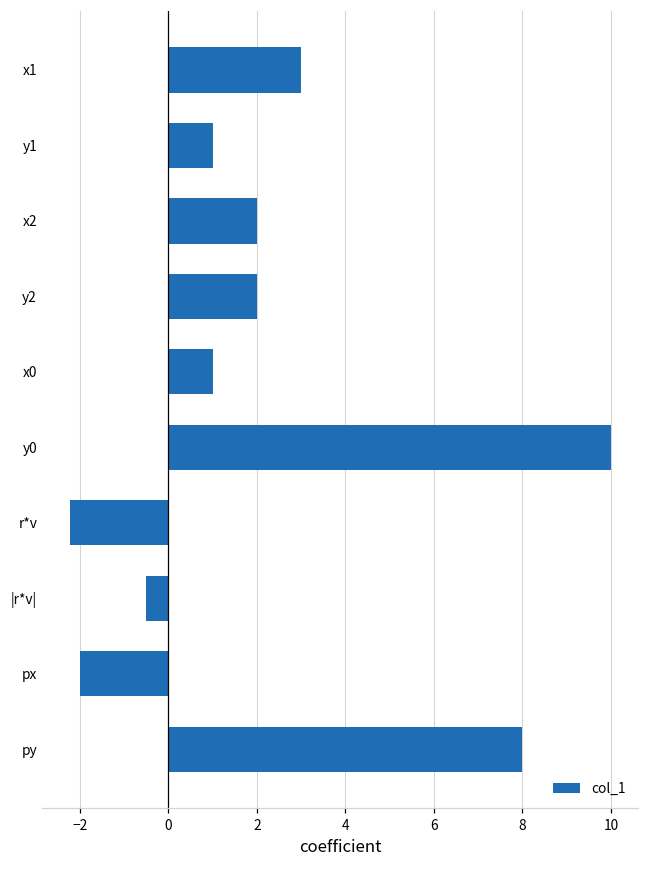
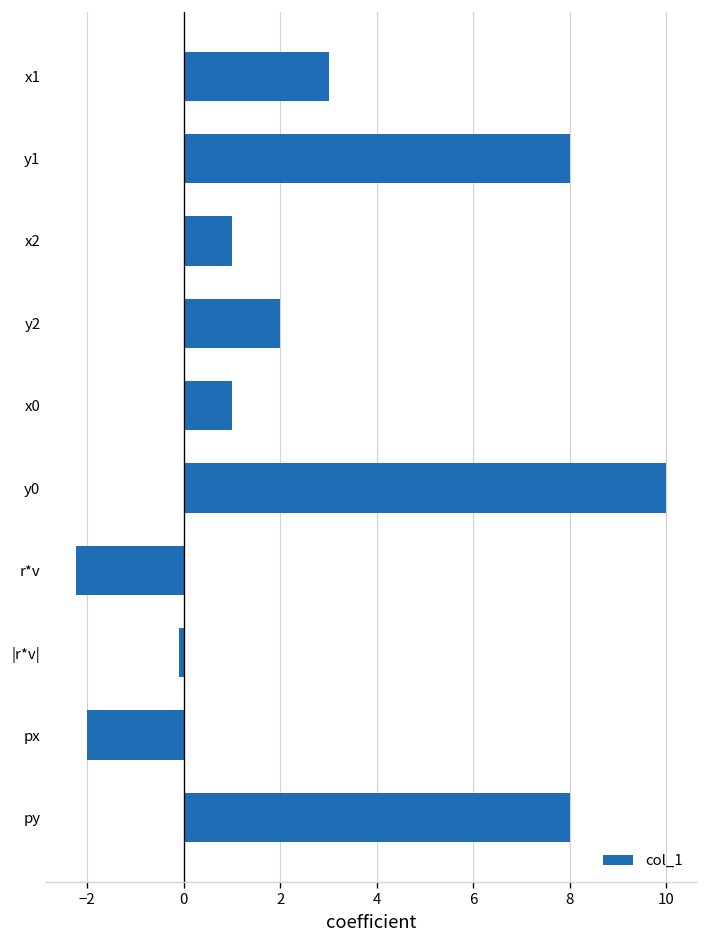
y1: 1 -> 8
x2: 2 -> 1
|r*v|: -0.5 -> -0.1
